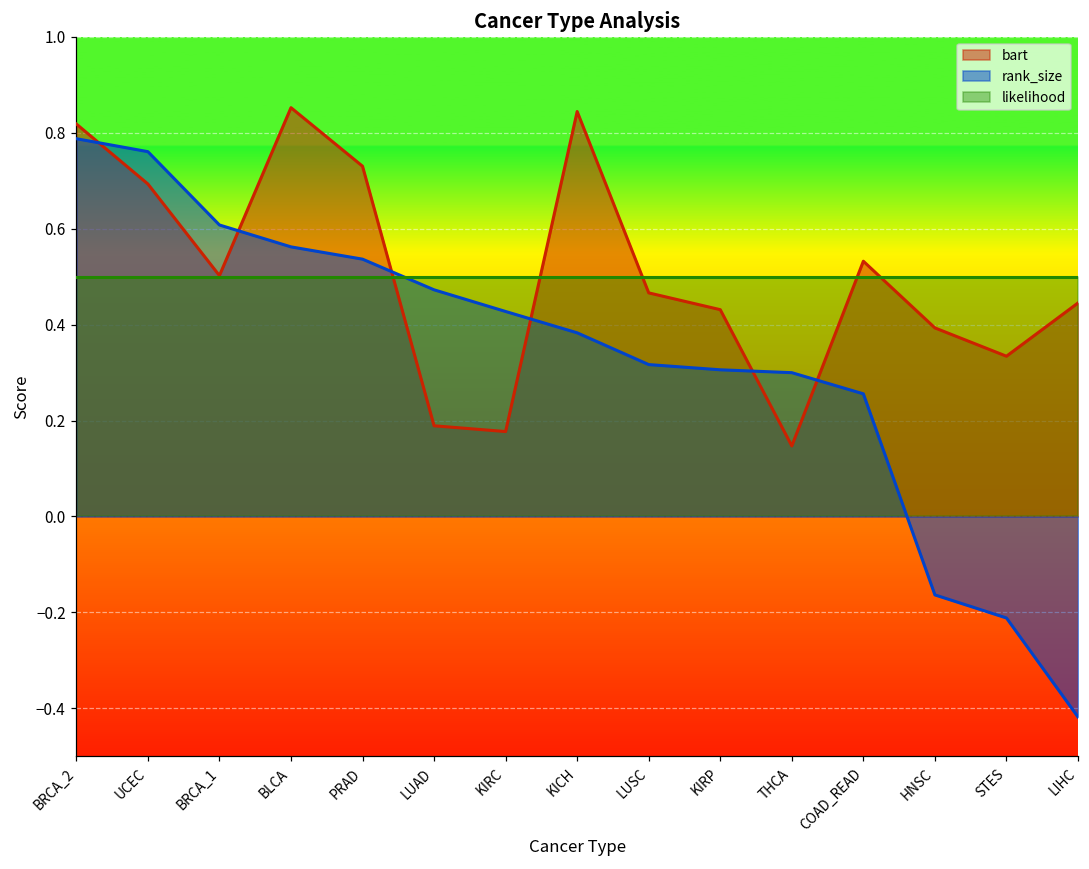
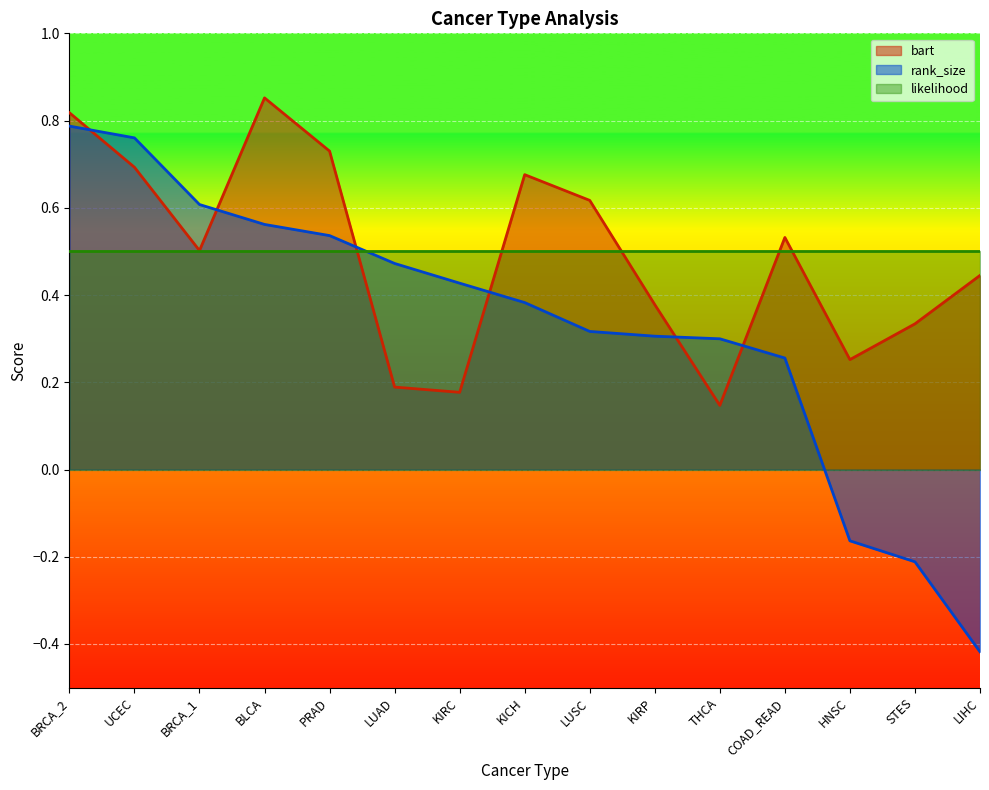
bart, KICH: 0.84 -> 0.68
bart, LUSC: 0.47 -> 0.62
bart, KIRP: 0.43 -> 0.38
bart, HNSC: 0.39 -> 0.25
